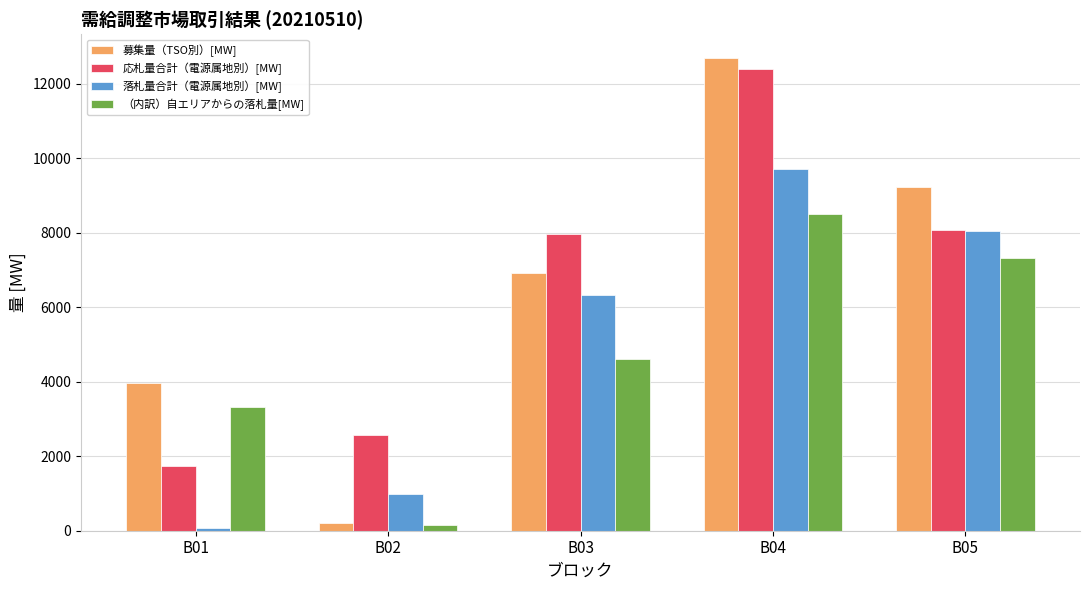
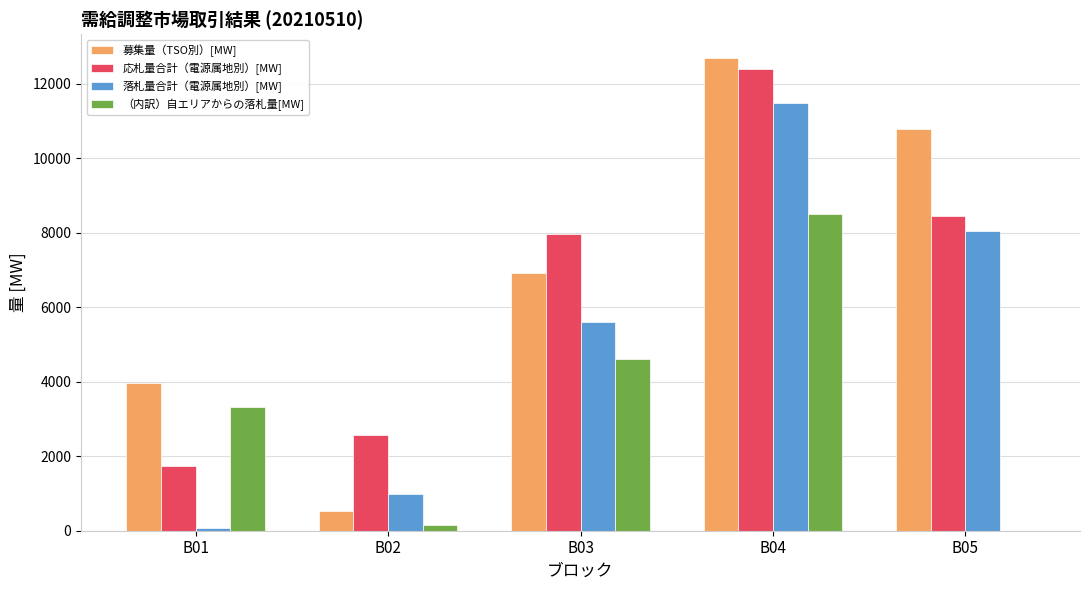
募集量（TSO別）[MW], B02: 200 -> 500
落札量合計（電源属地別）[MW], B03: 6300 -> 5600
落札量合計（電源属地別）[MW], B04: 9700 -> 11500
募集量（TSO別）[MW], B05: 9200 -> 10800
応札量合計（電源属地別）[MW], B05: 8100 -> 8400
（内訳）自エリアからの落札量[MW], B05: 7300 -> 0
